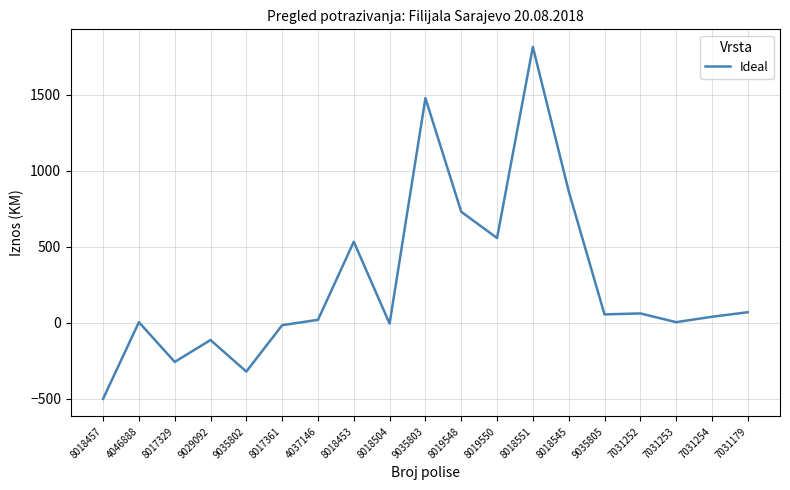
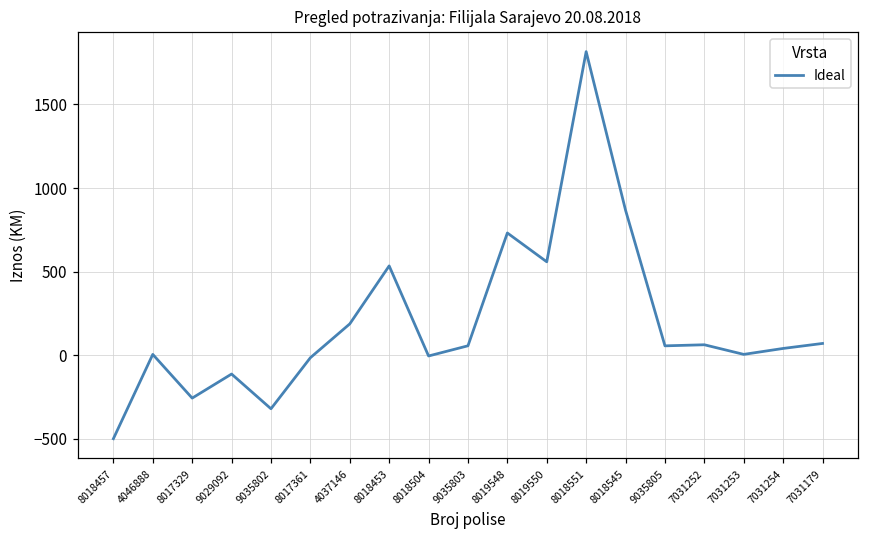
4037146: 20 -> 190
9035803: 1480 -> 60
